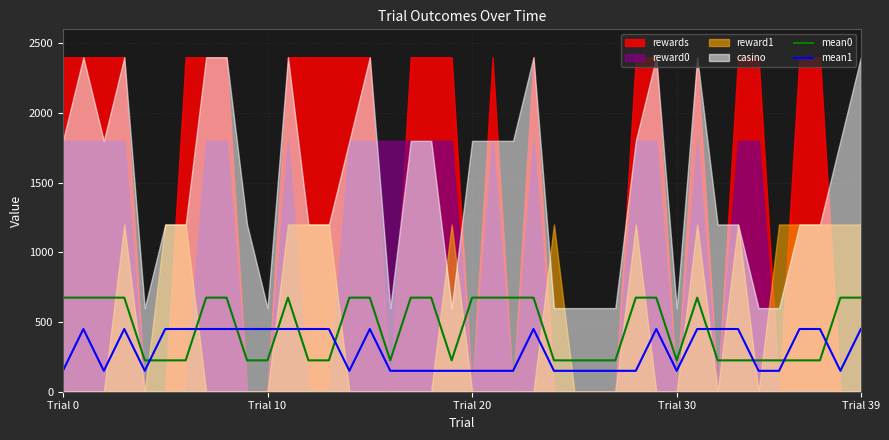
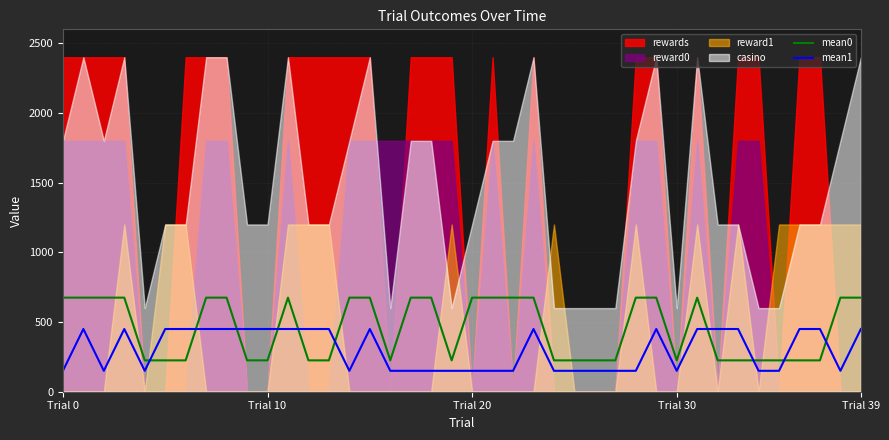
casino, Trial 10: 600 -> 1200
casino, Trial 20: 1800 -> 1200
